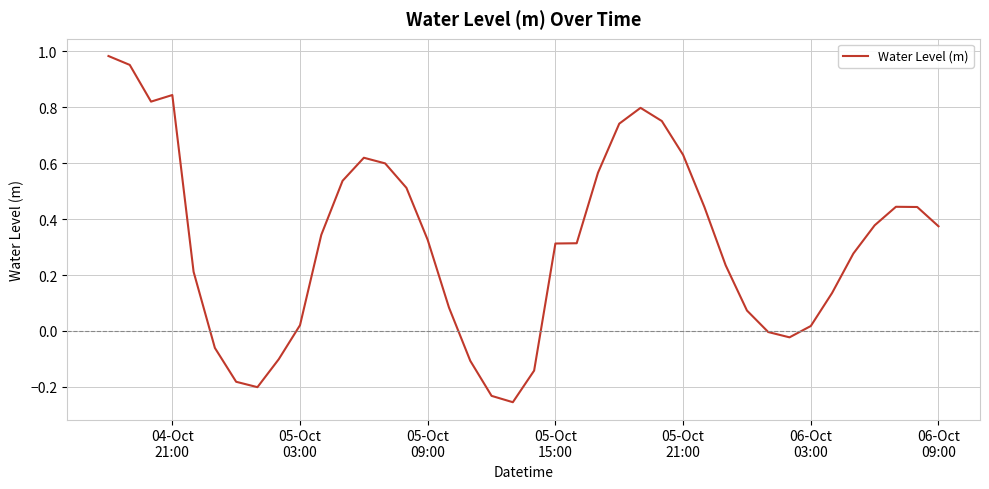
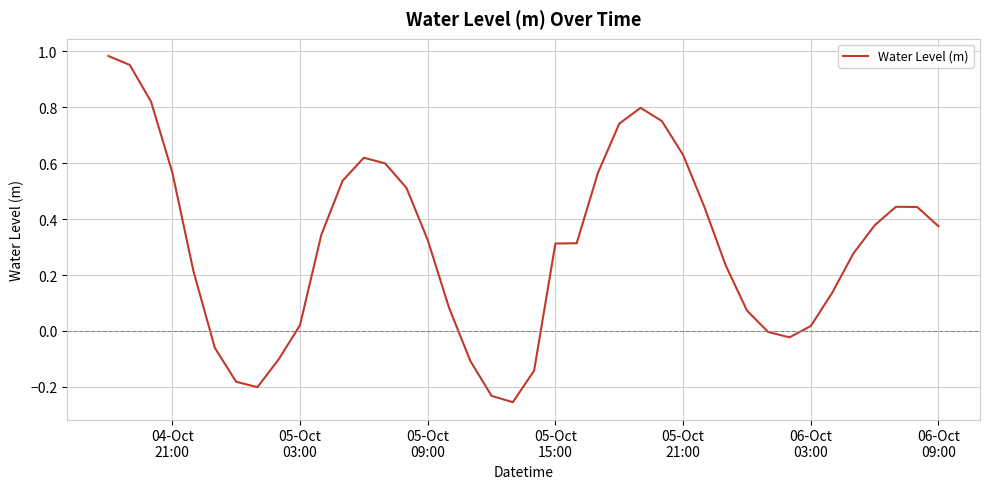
04-Oct 21:00: 0.84 -> 0.57
